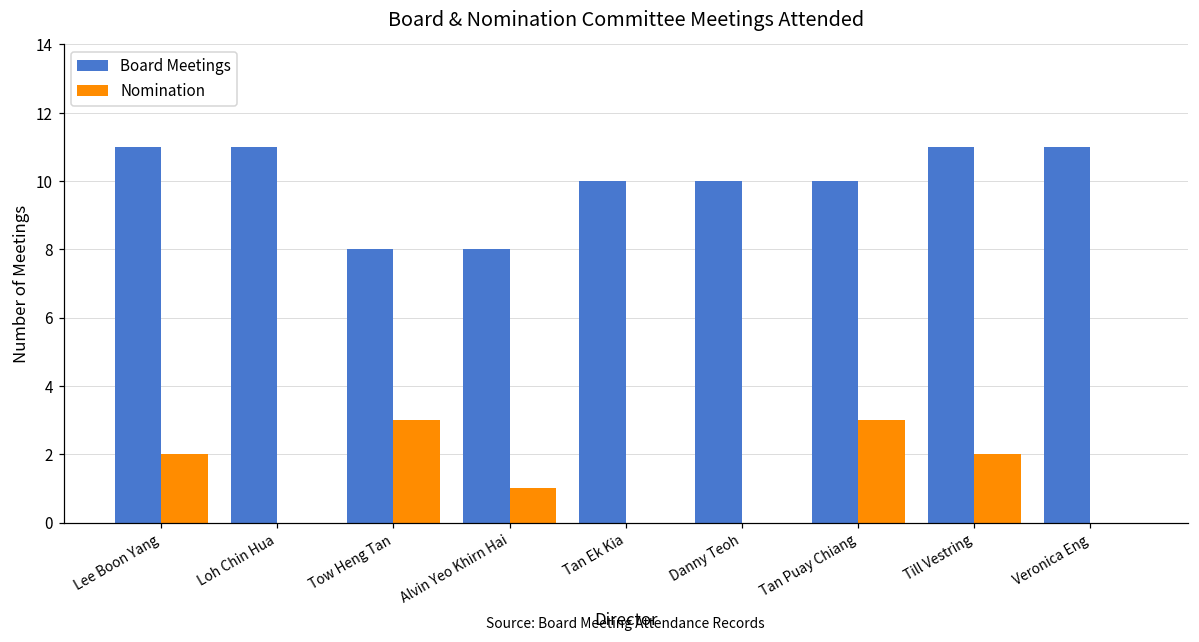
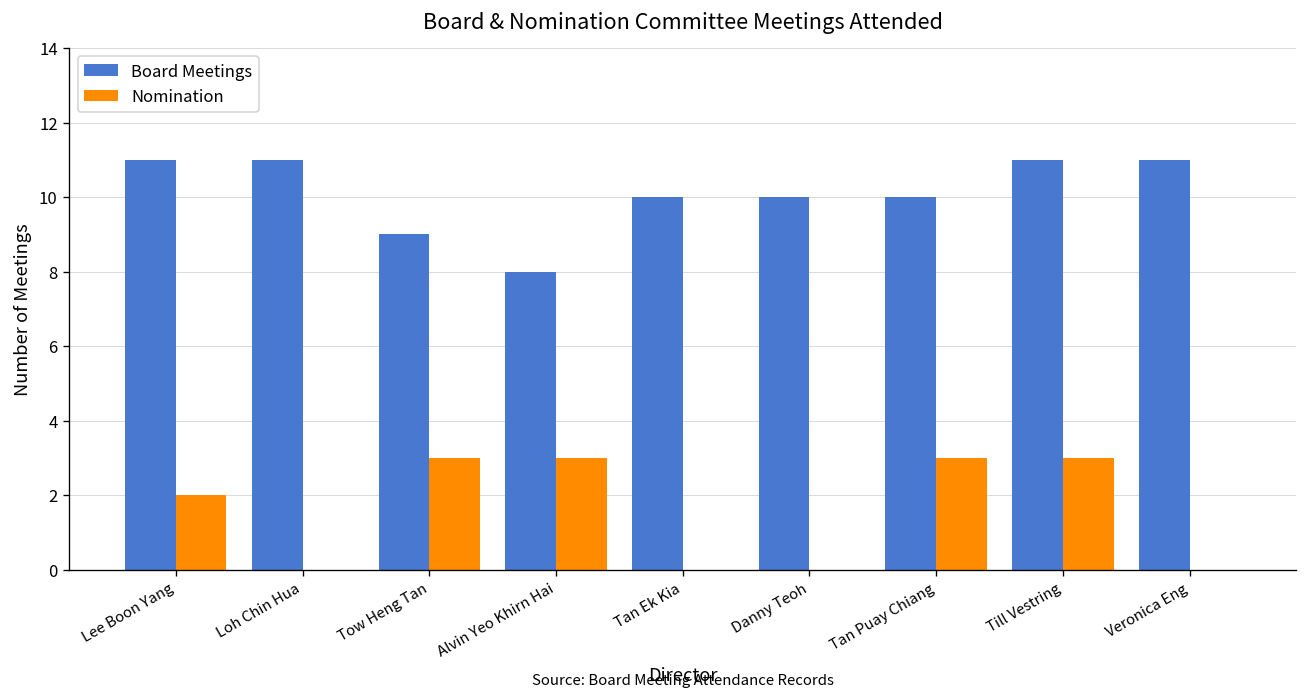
Board Meetings, Tow Heng Tan: 8 -> 9
Nomination, Alvin Yeo Khirn Hai: 1 -> 3
Nomination, Till Vestring: 2 -> 3
